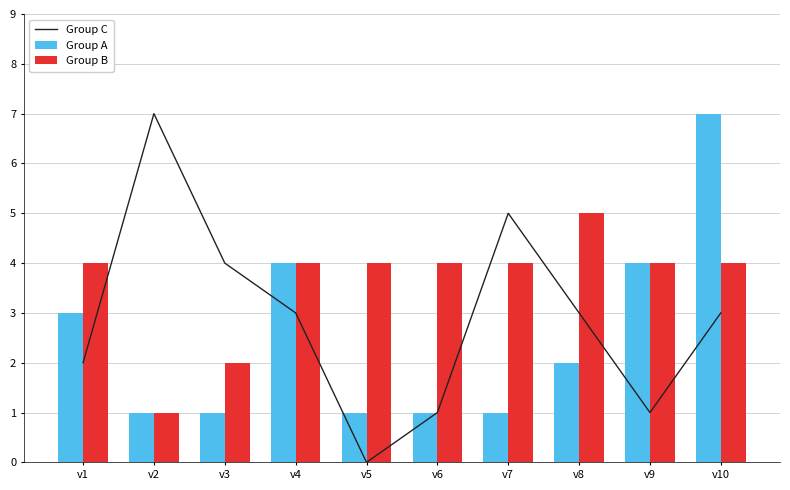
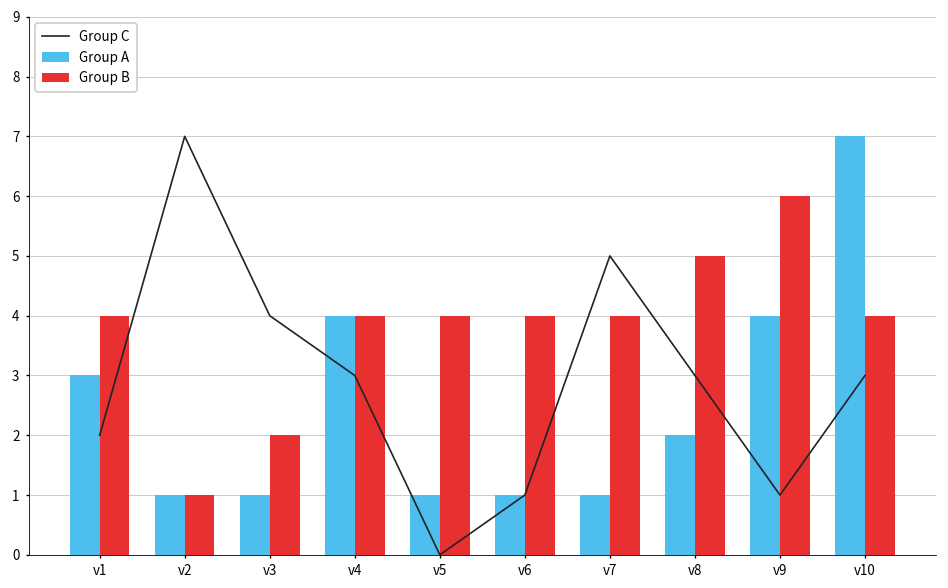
Group B, v9: 4 -> 6
